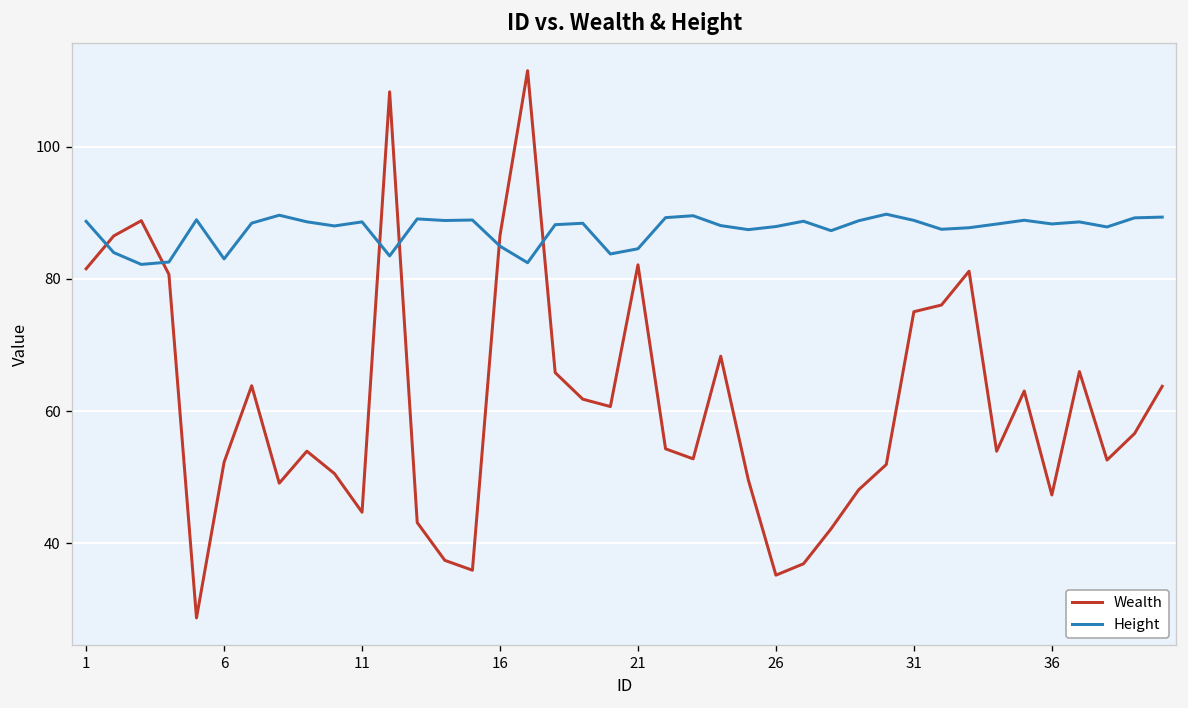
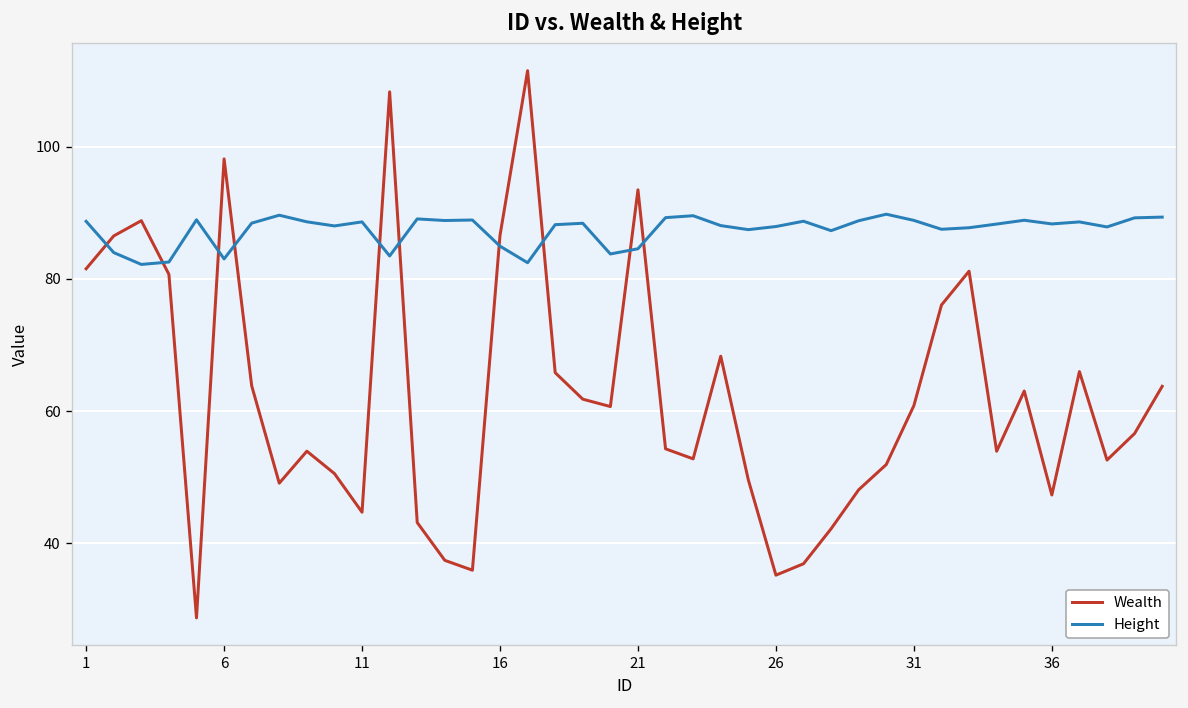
Wealth, 6: 52 -> 98
Wealth, 21: 82 -> 94
Wealth, 31: 75 -> 61
